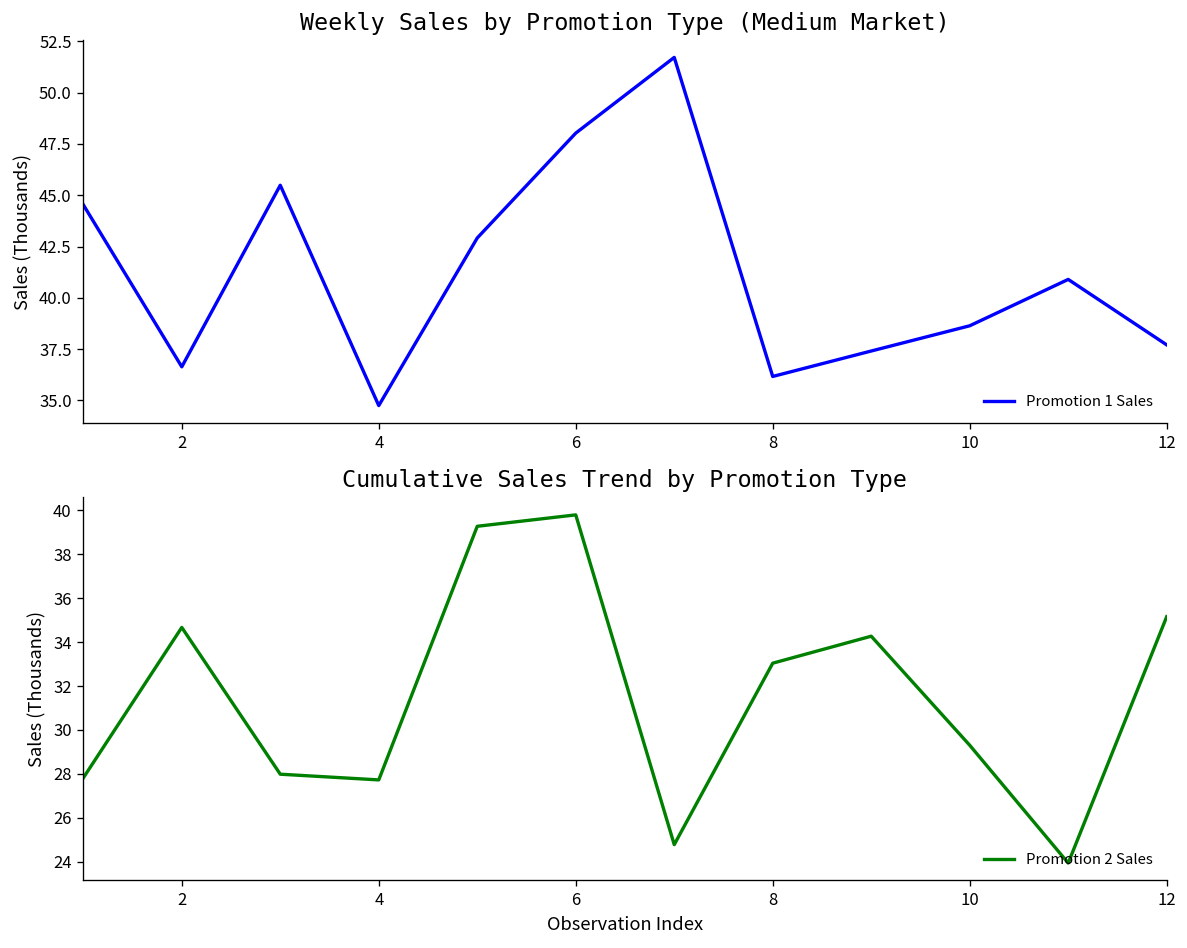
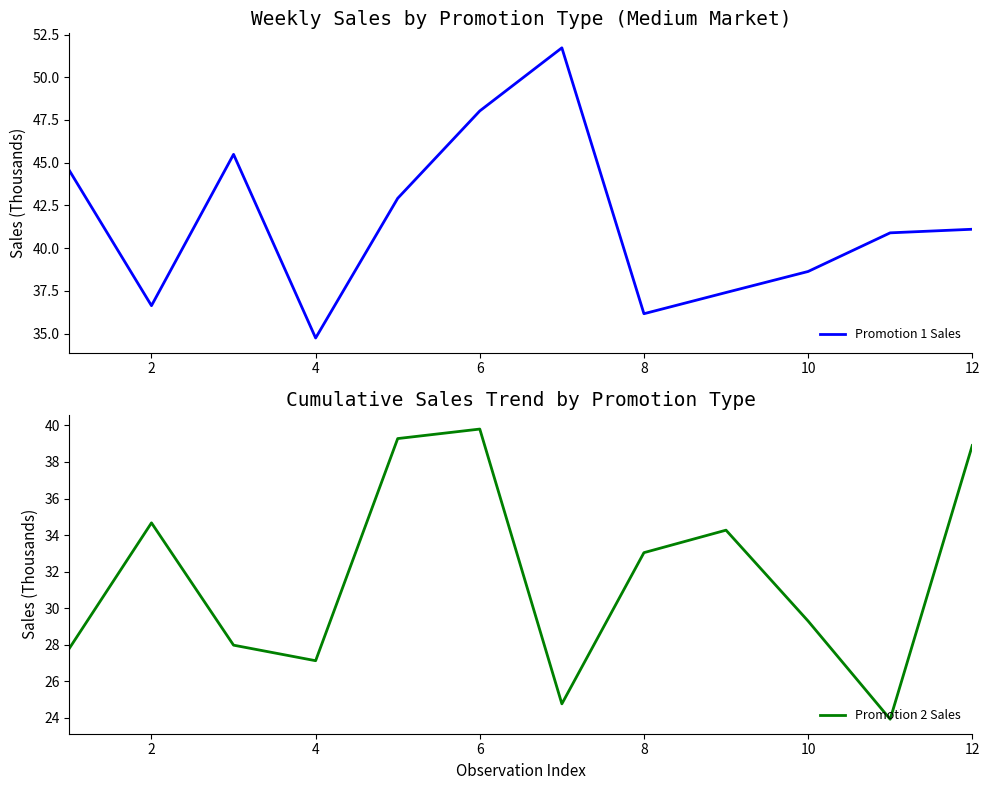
Weekly Sales by Promotion Type (Medium Market), 12: 37.7 -> 41.1
Cumulative Sales Trend by Promotion Type, 4: 27.7 -> 27.1
Cumulative Sales Trend by Promotion Type, 12: 35.2 -> 38.9
